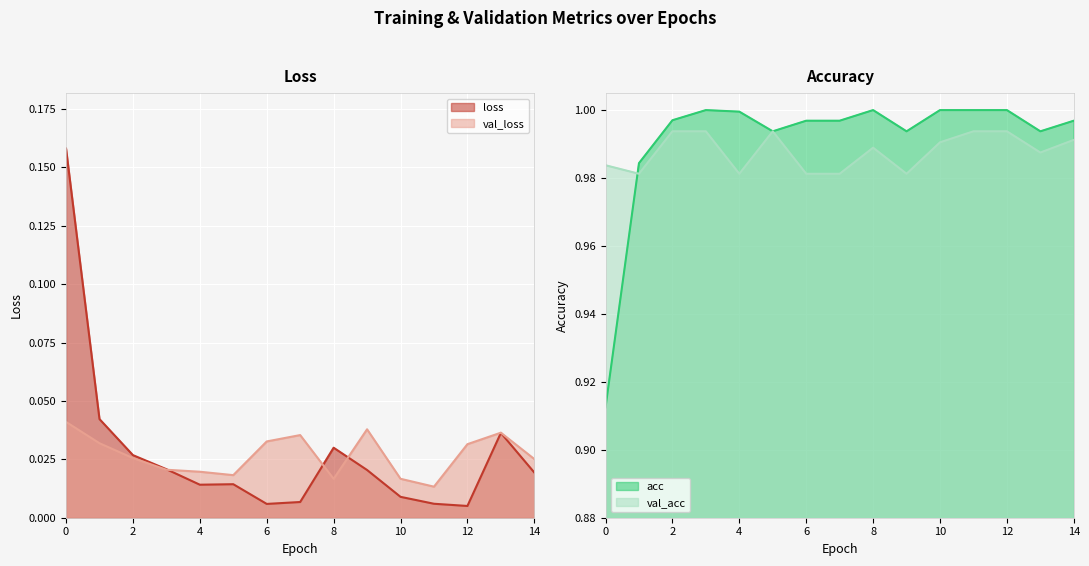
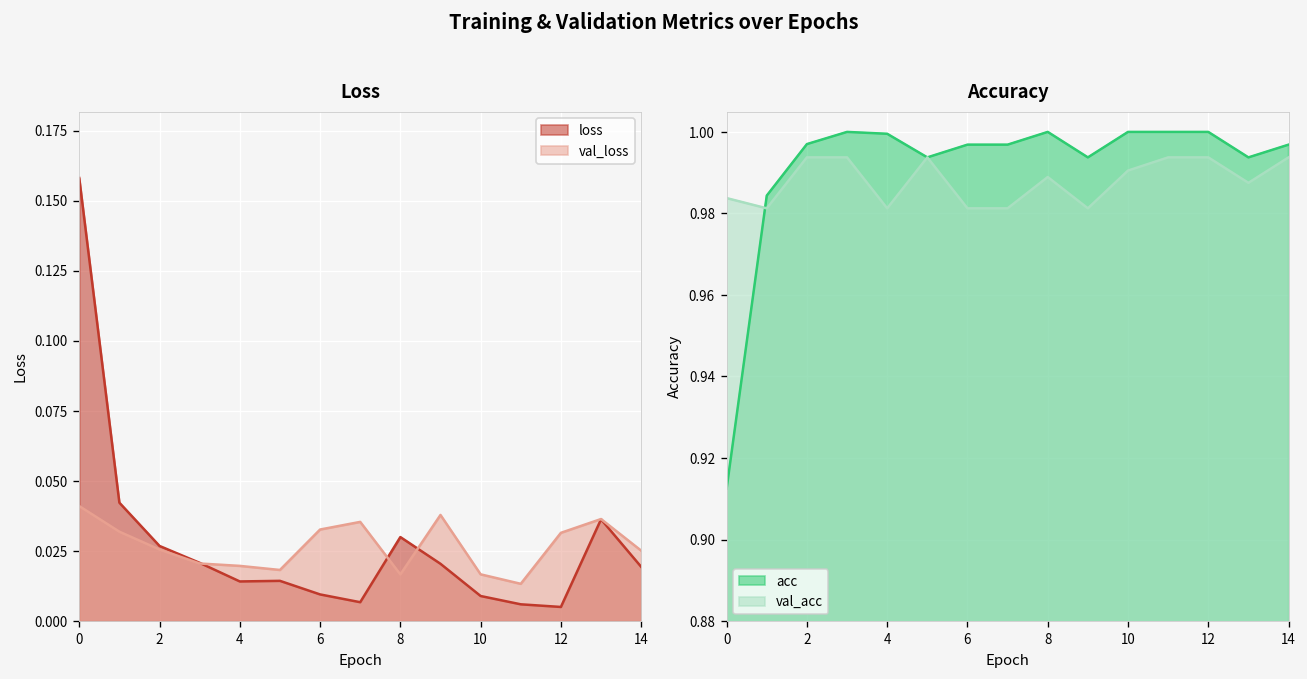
Loss, loss, 6: 0.006 -> 0.010
Accuracy, val_acc, 14: 0.991 -> 0.994
